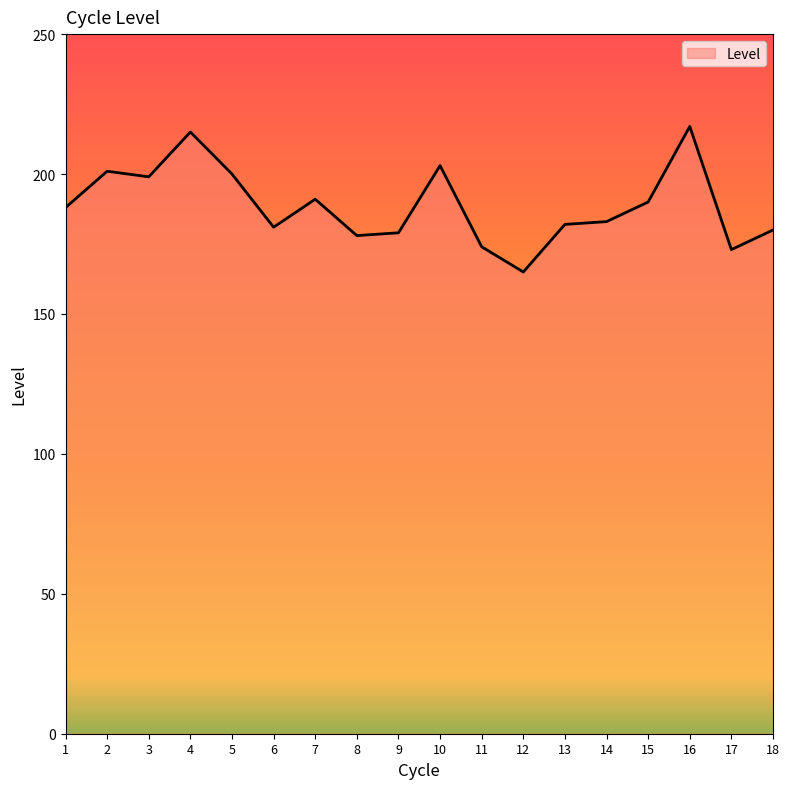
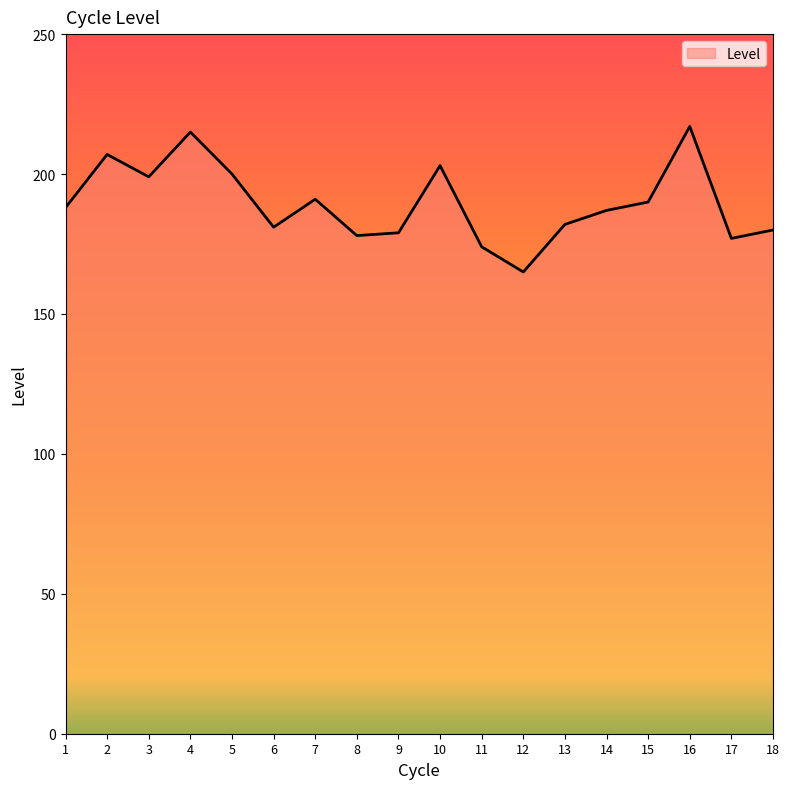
2: 201 -> 207
14: 183 -> 187
17: 173 -> 177
